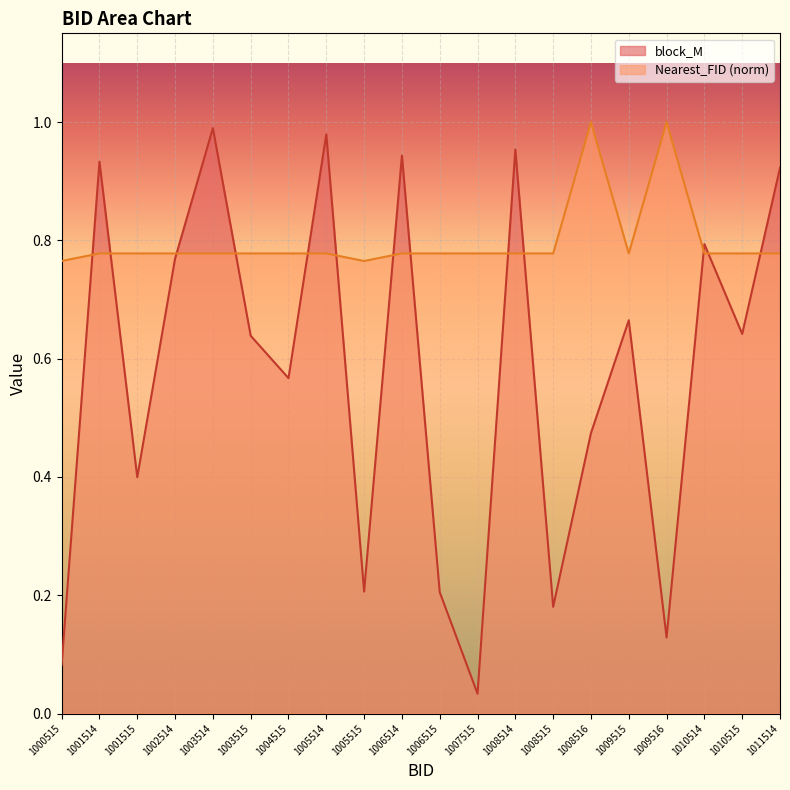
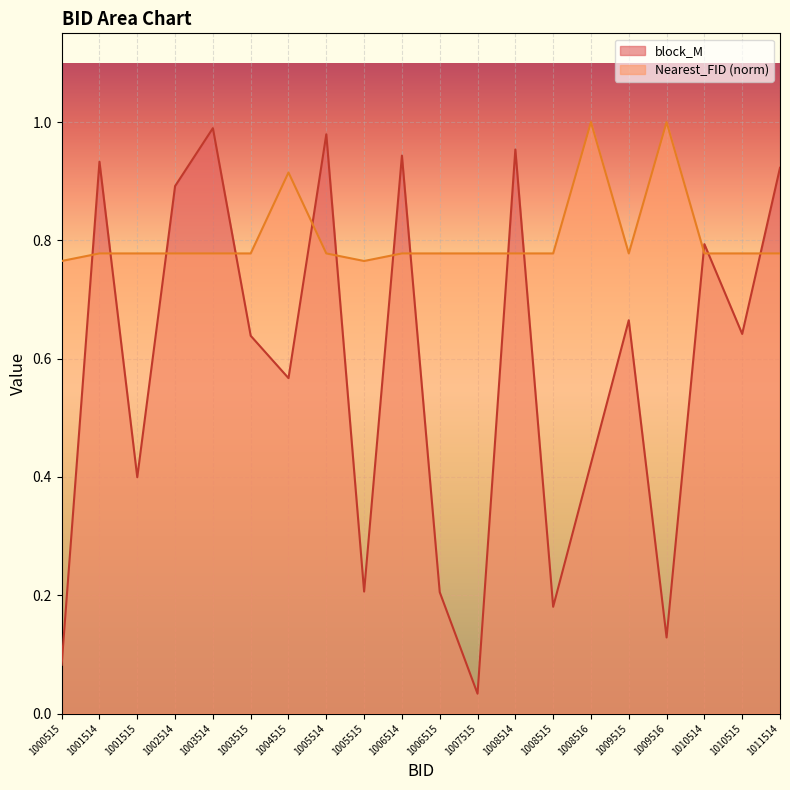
block_M, 1002514: 0.77 -> 0.89
Nearest_FID (norm), 1004515: 0.78 -> 0.91
block_M, 1008516: 0.47 -> 0.42
